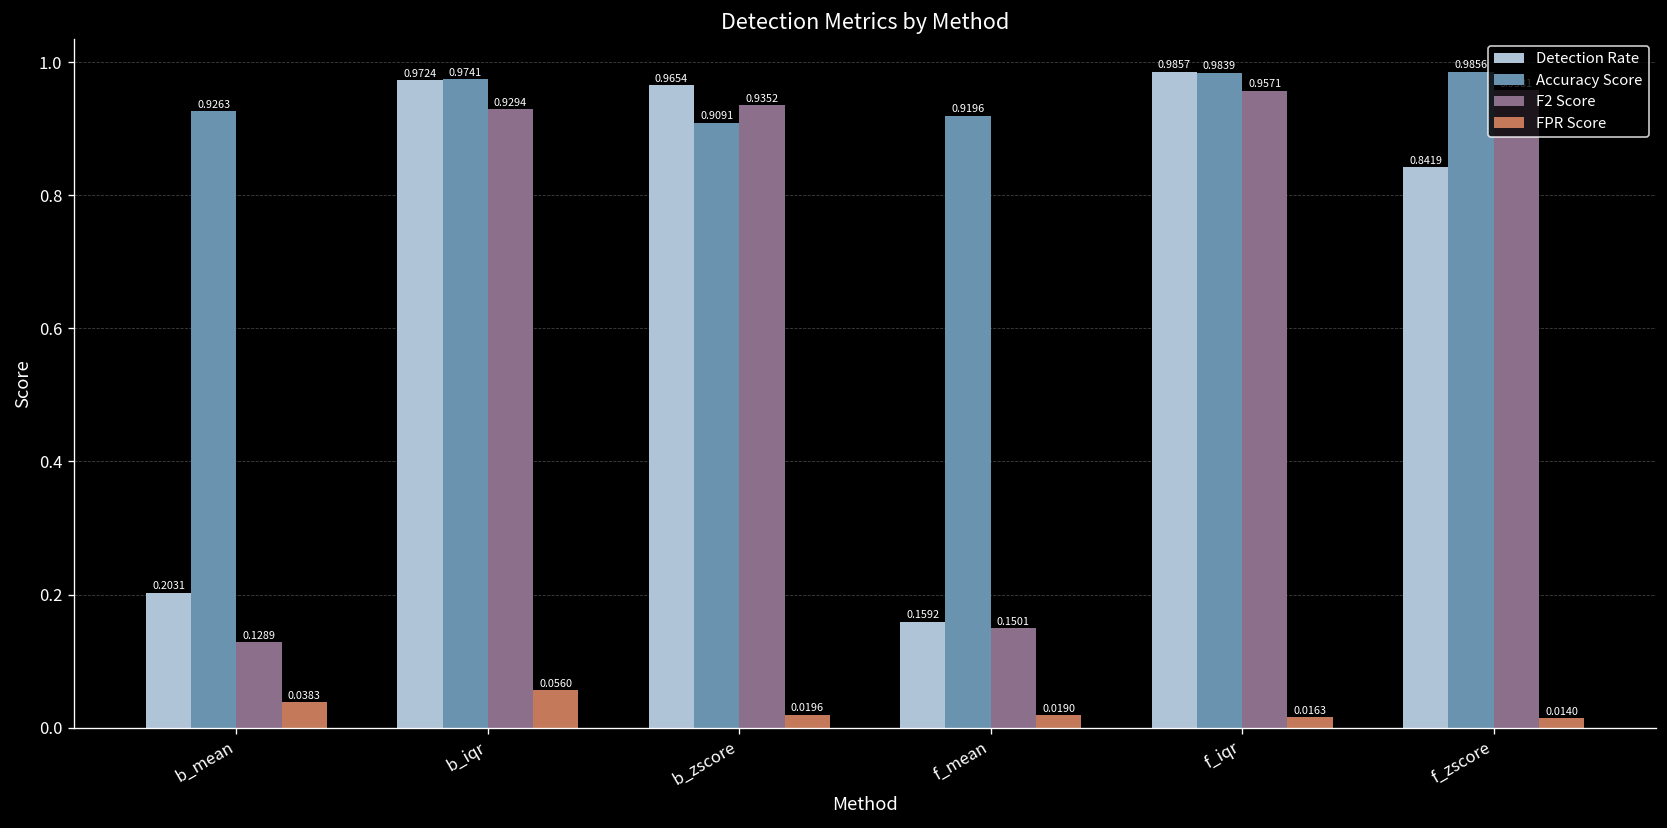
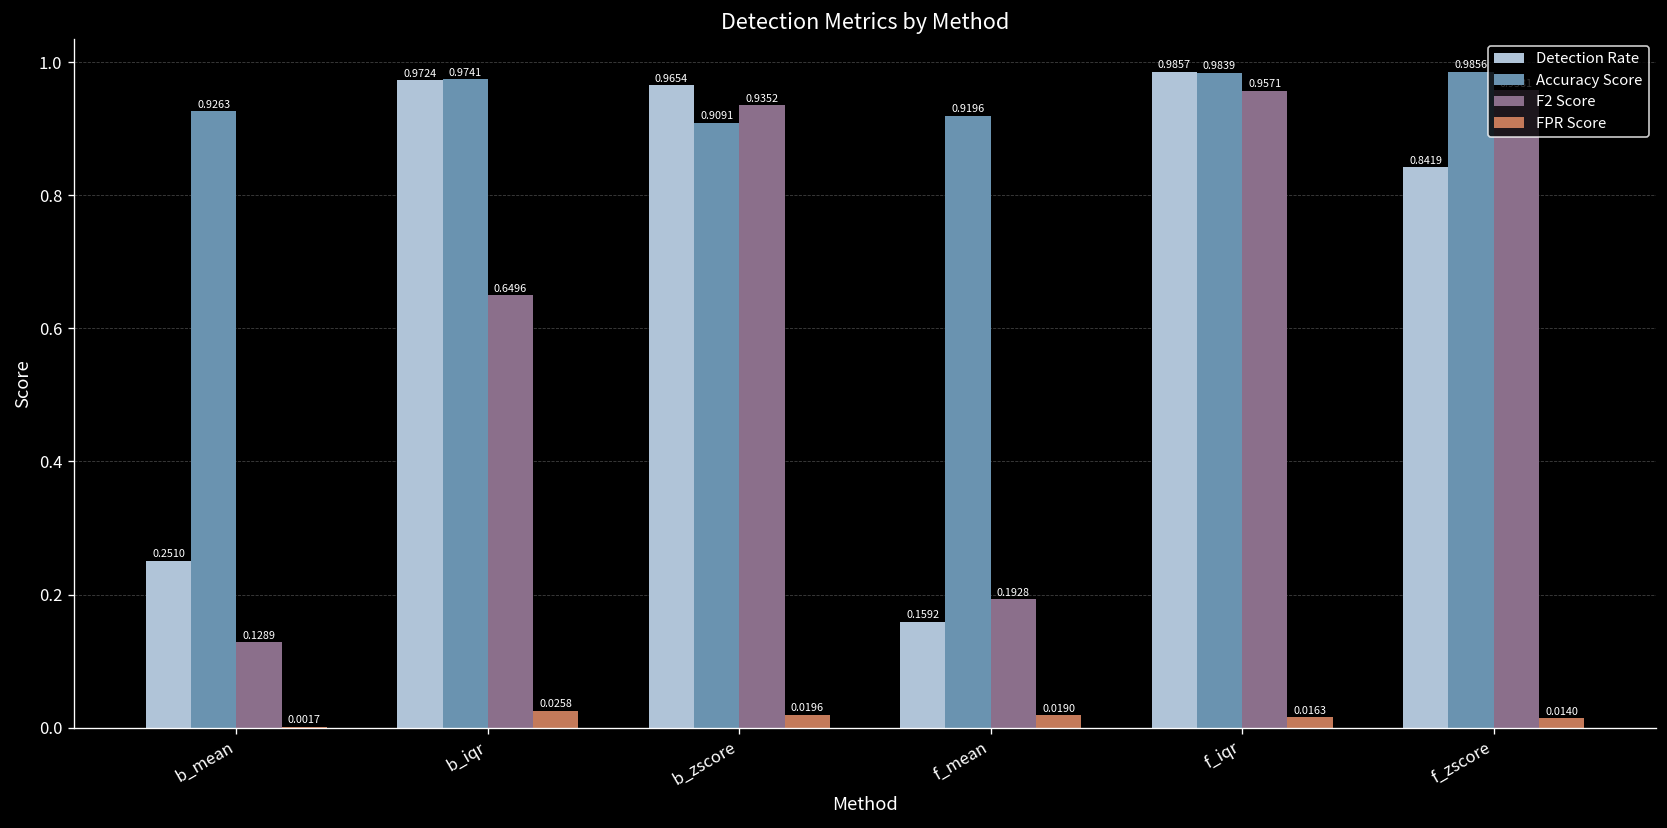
Detection Rate, b_mean: 0.2031 -> 0.2510
FPR Score, b_mean: 0.0383 -> 0.0017
F2 Score, b_iqr: 0.9294 -> 0.6496
FPR Score, b_iqr: 0.0560 -> 0.0258
F2 Score, f_mean: 0.1501 -> 0.1928
